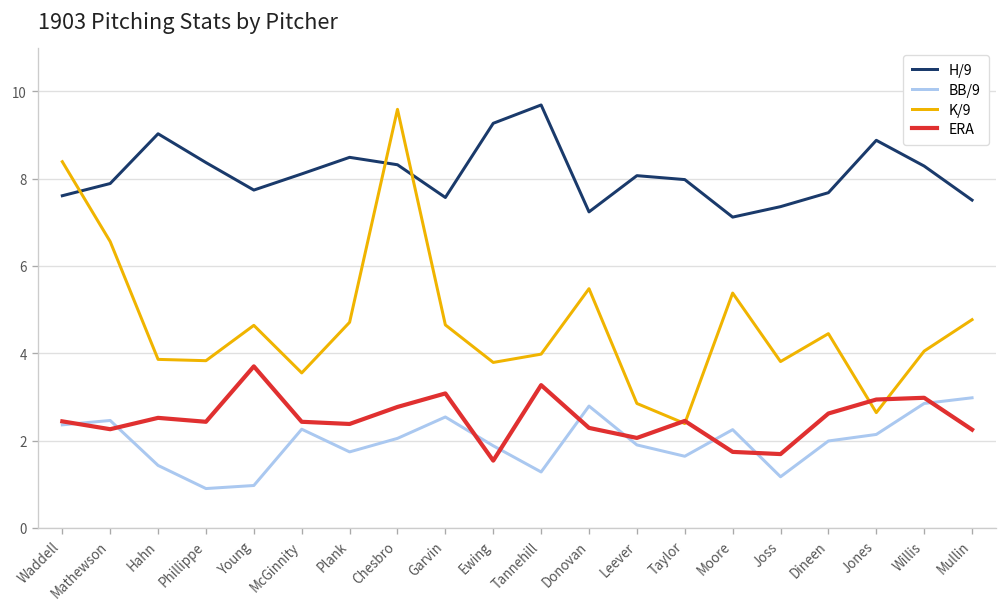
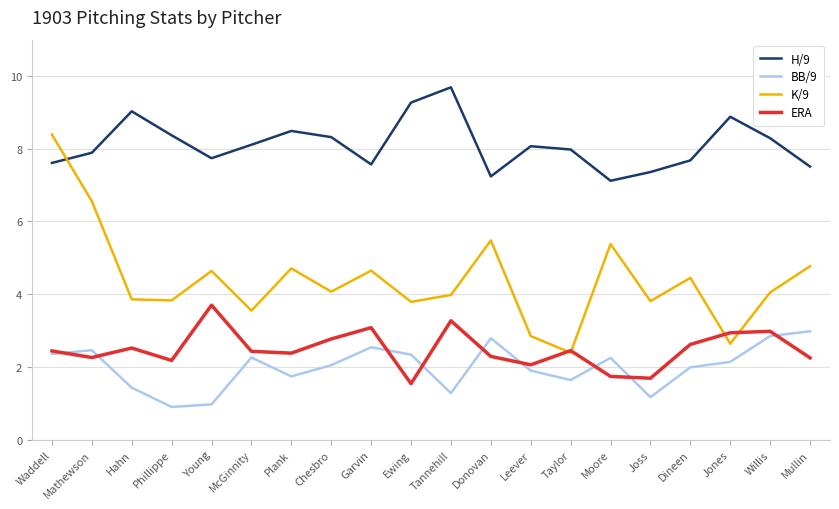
ERA, Phillippe: 2.4 -> 2.2
K/9, Chesbro: 9.6 -> 4.1
BB/9, Ewing: 1.9 -> 2.3
